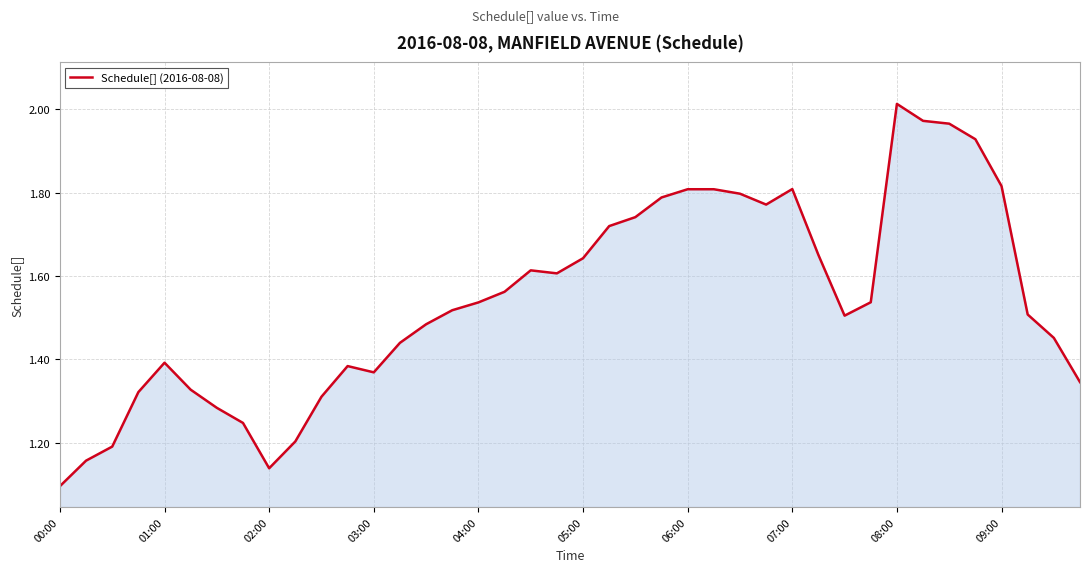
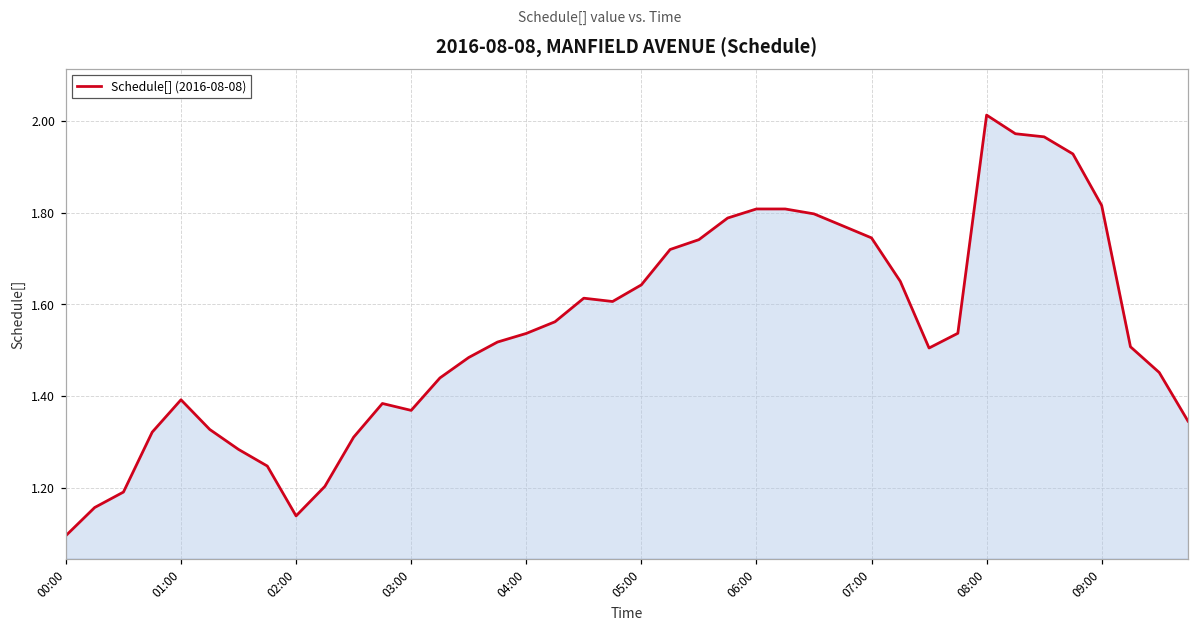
07:00: 1.81 -> 1.74
